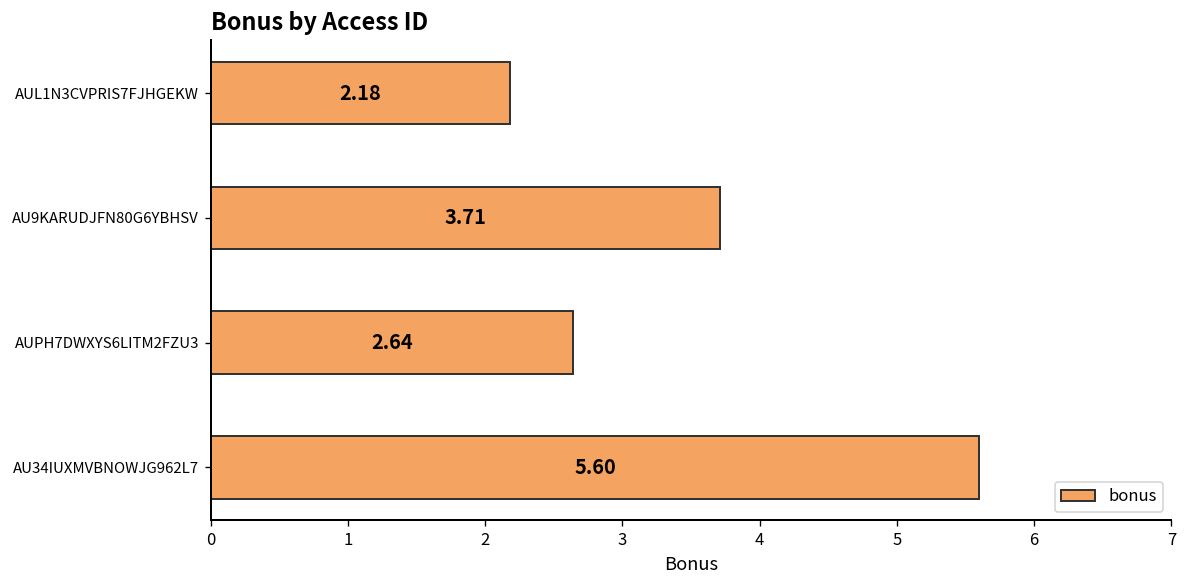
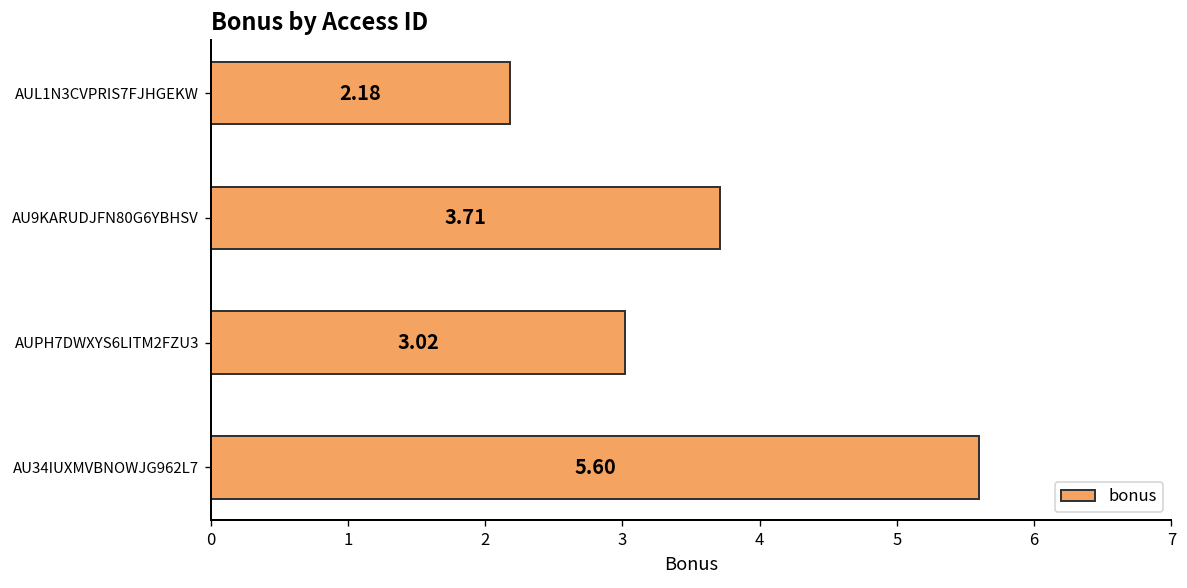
AUPH7DWXYS6LITM2FZU3: 2.64 -> 3.02
